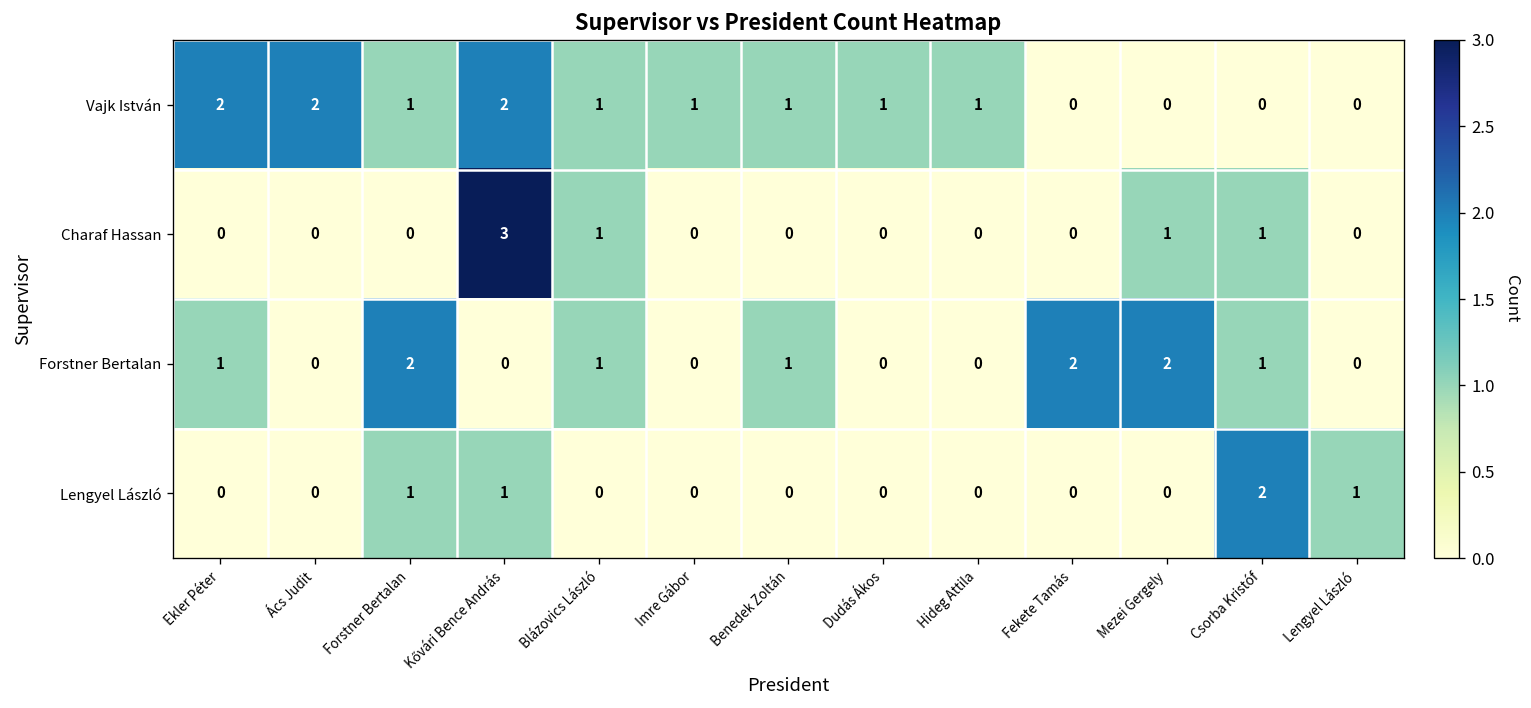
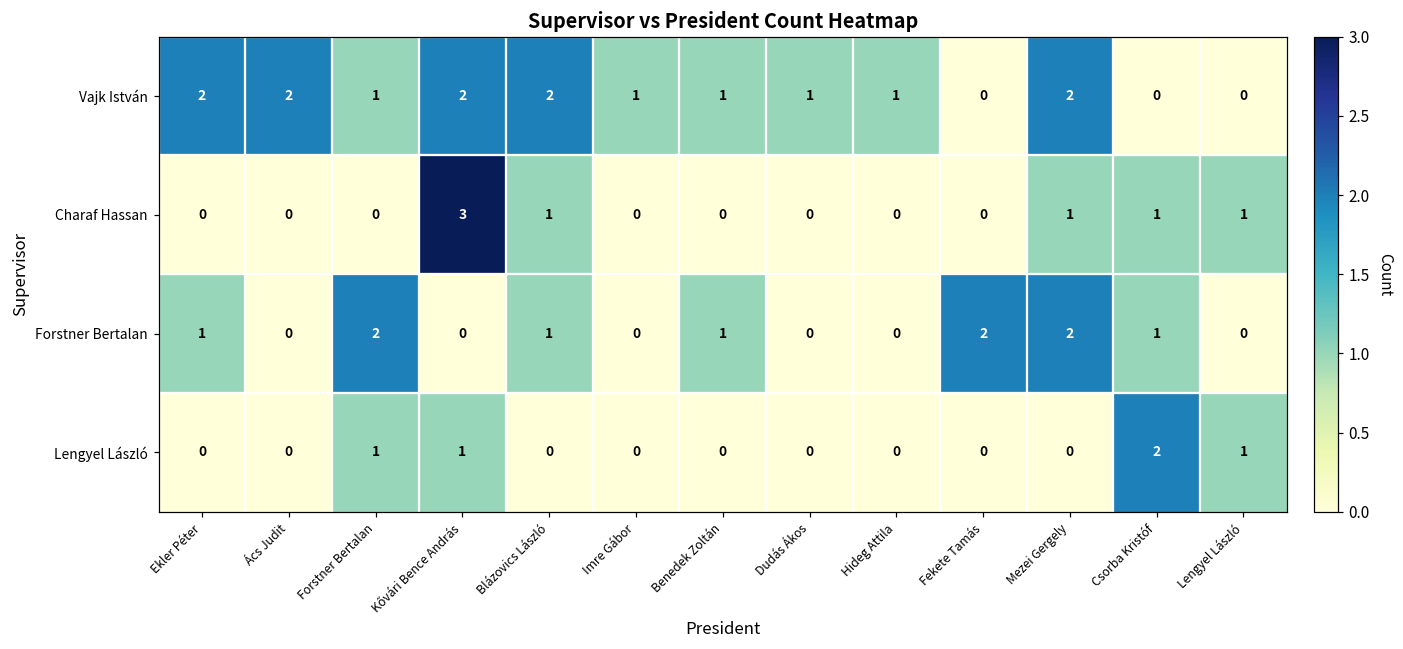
Vajk István, Blázovics László: 1 -> 2
Vajk István, Mezei Gergely: 0 -> 2
Charaf Hassan, Lengyel László: 0 -> 1
